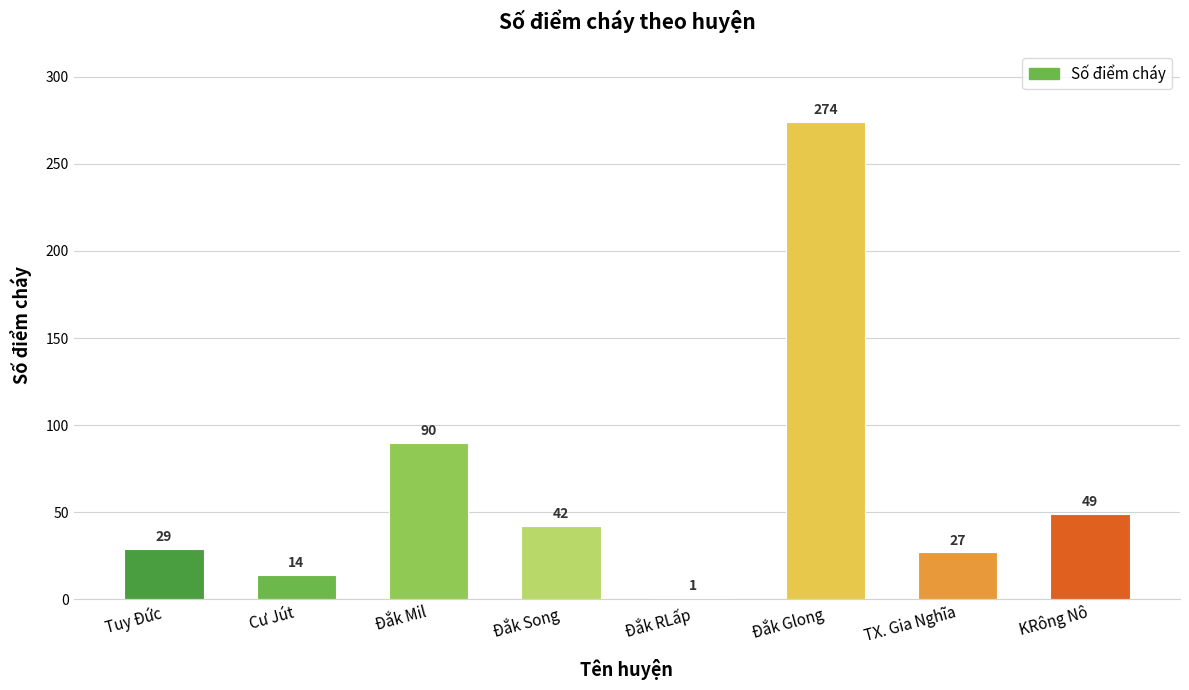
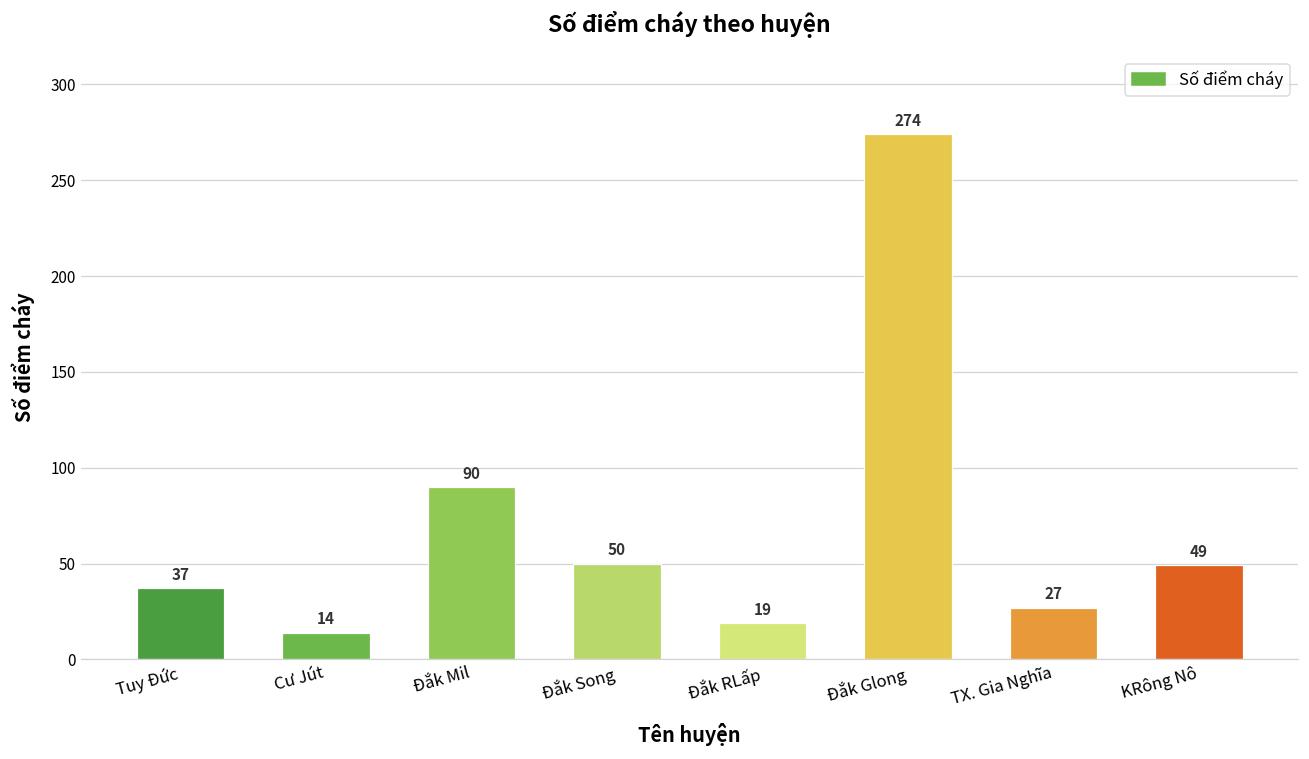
Tuy Đức: 29 -> 37
Đắk Song: 42 -> 50
Đắk RLấp: 1 -> 19
